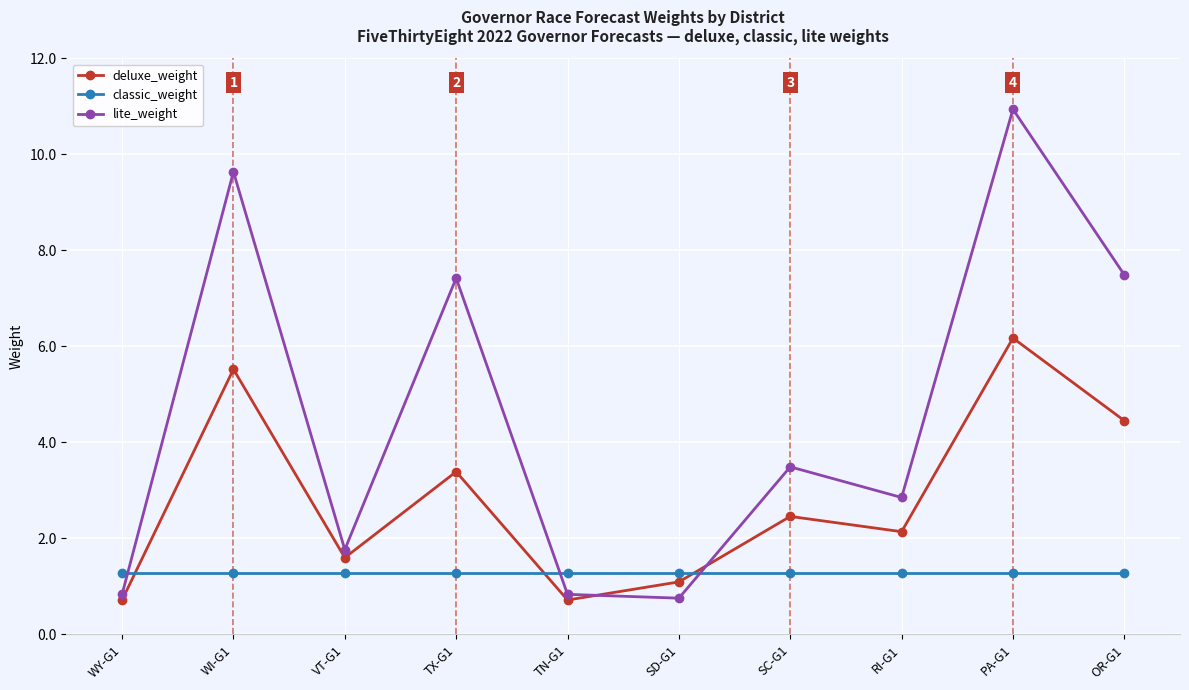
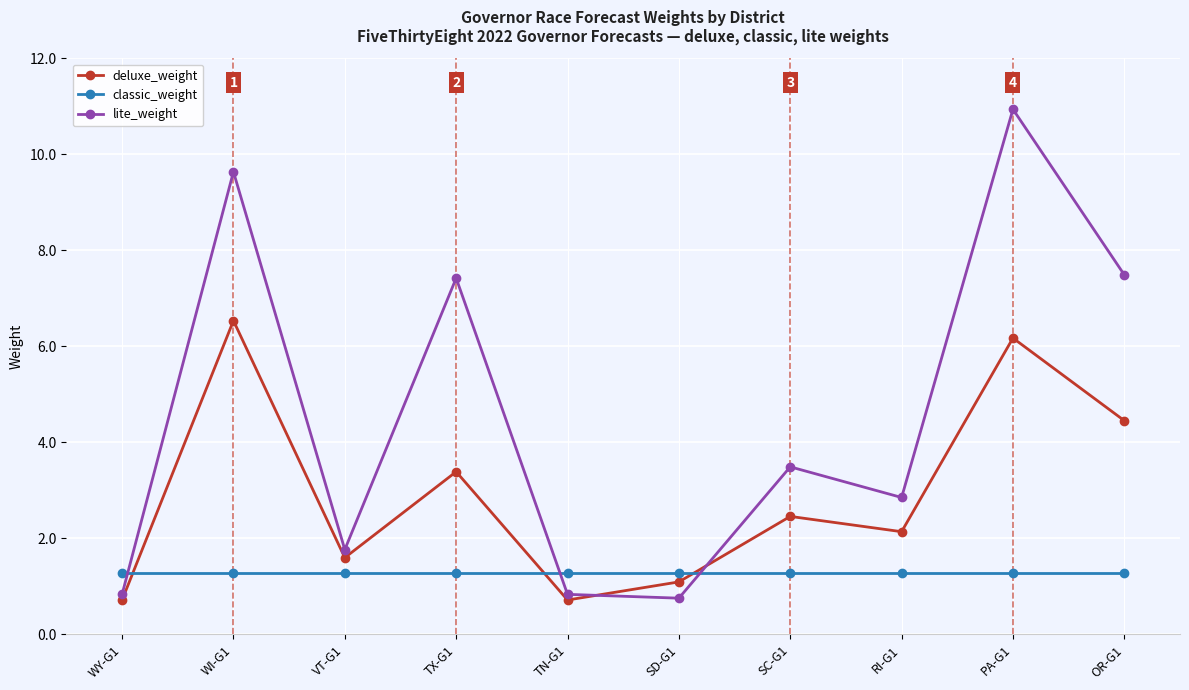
deluxe_weight, WI-G1: 5.5 -> 6.5
